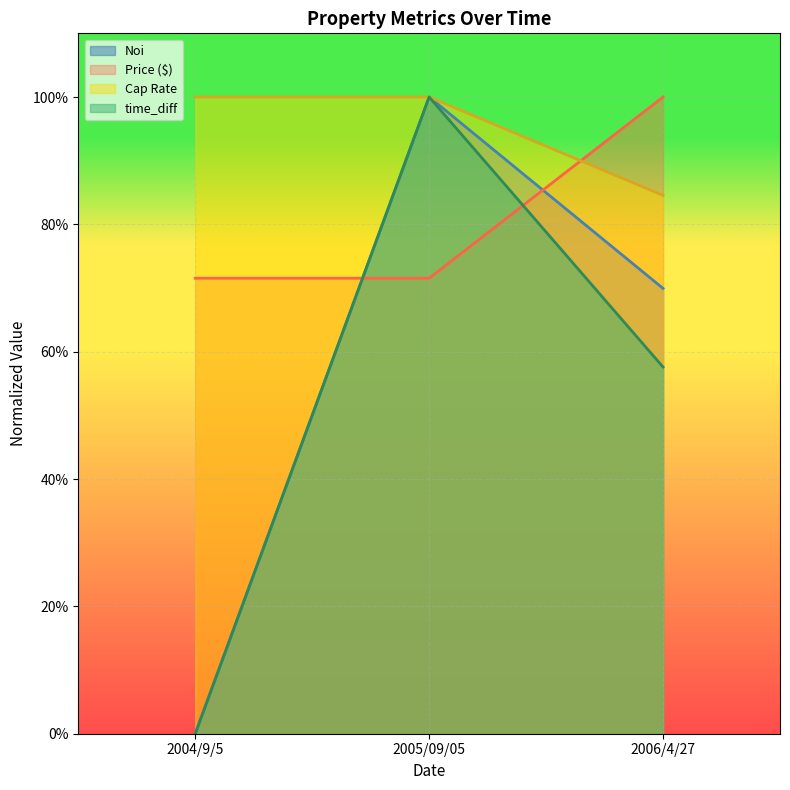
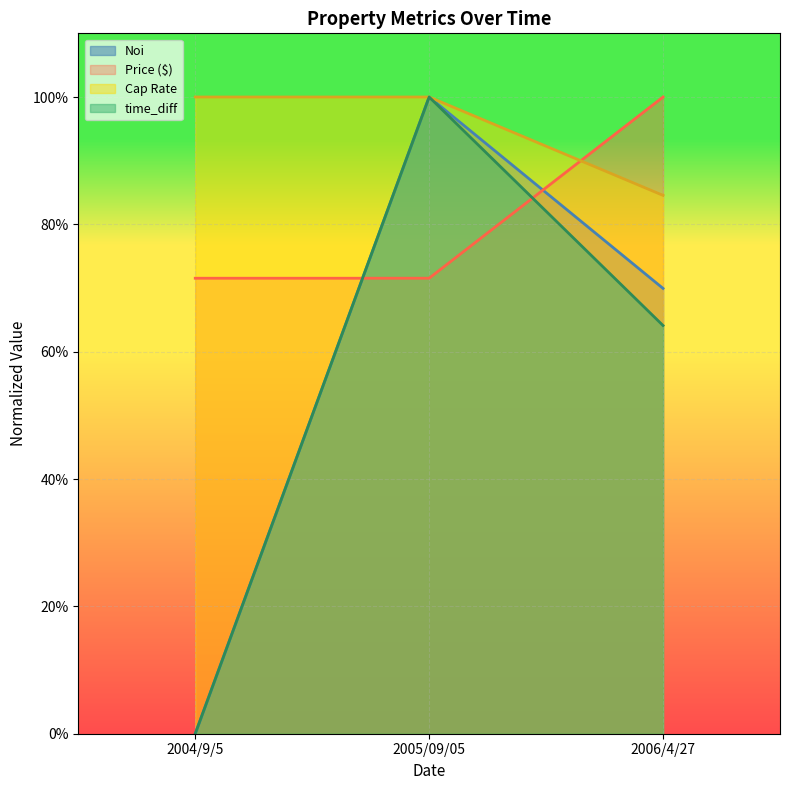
time_diff, 2006/4/27: 58% -> 64%
